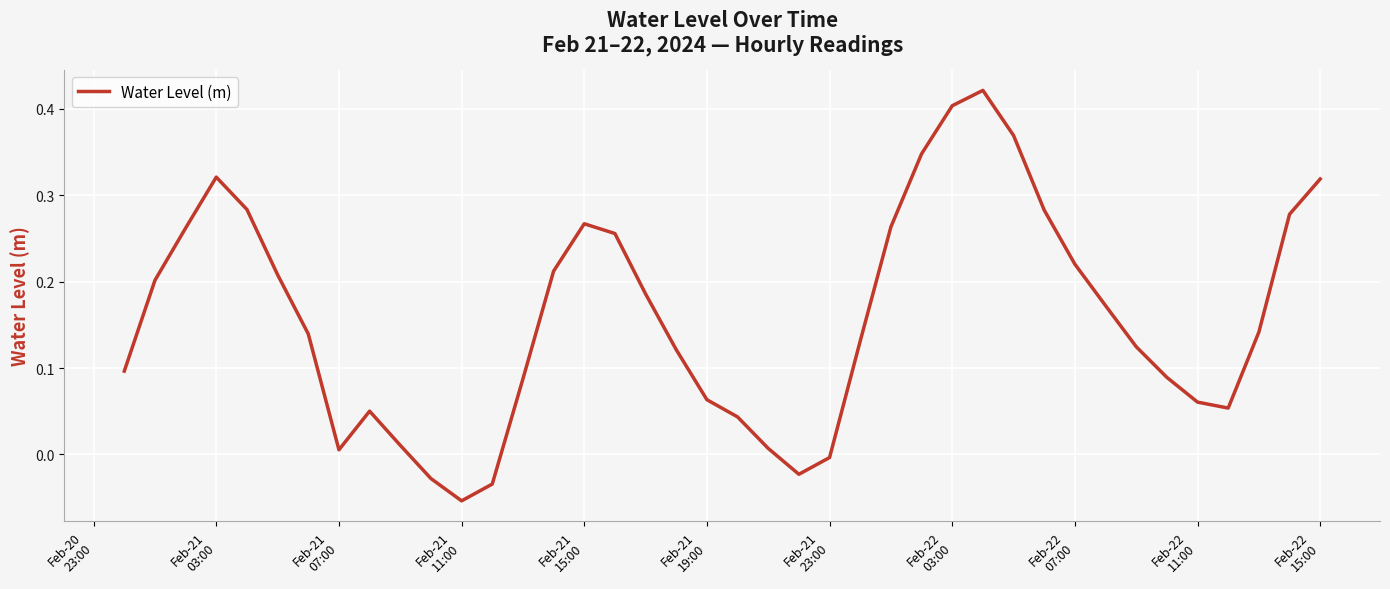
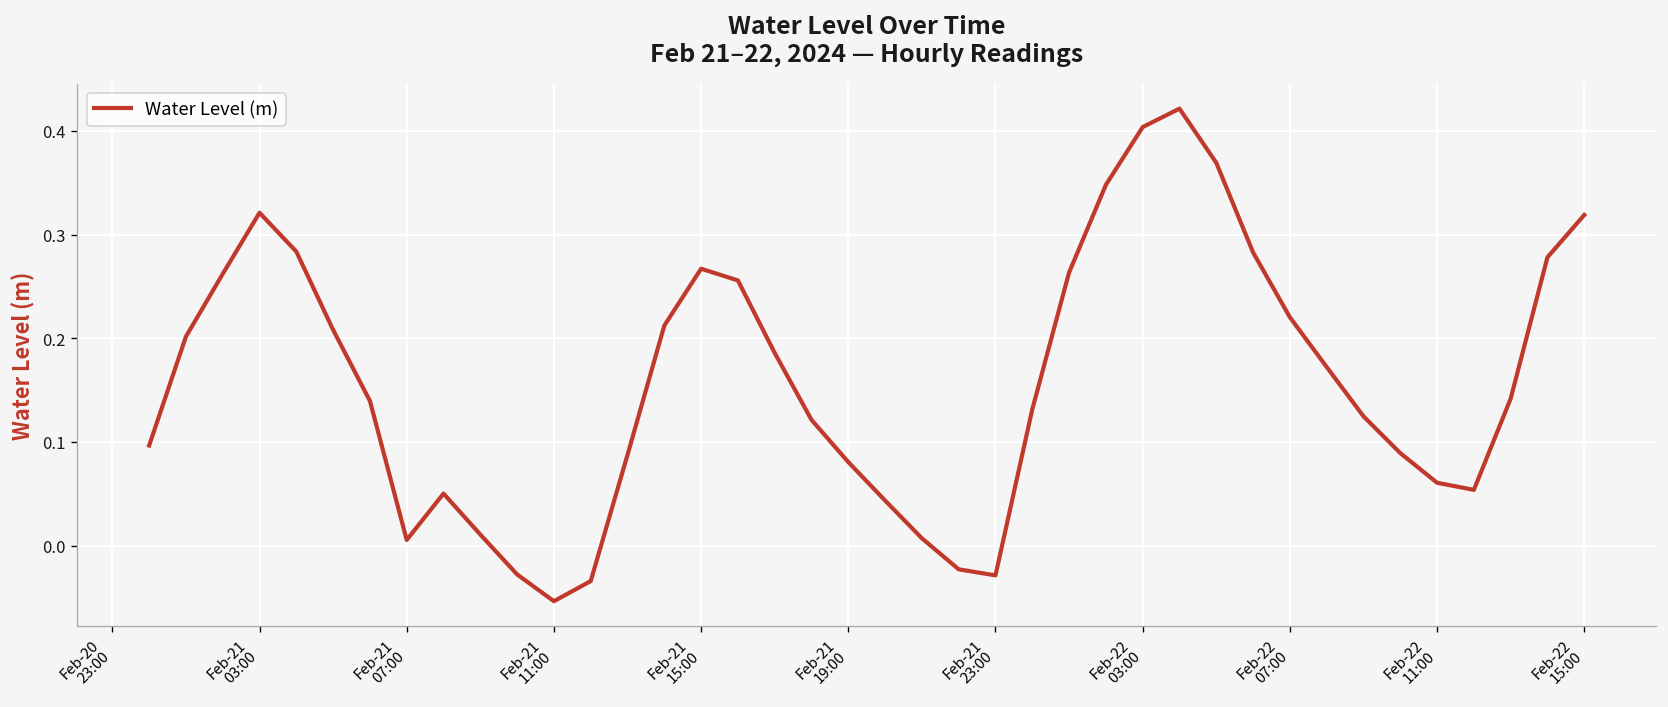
Feb-21 19:00: 0.06 -> 0.08
Feb-21 23:00: 0.00 -> -0.03
